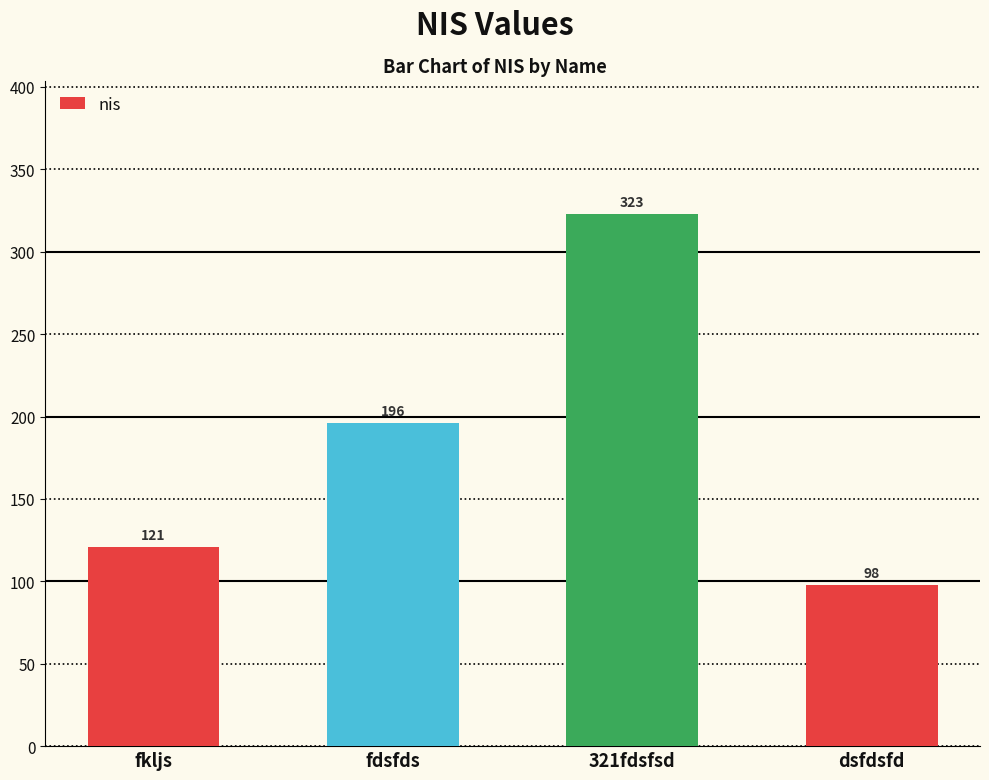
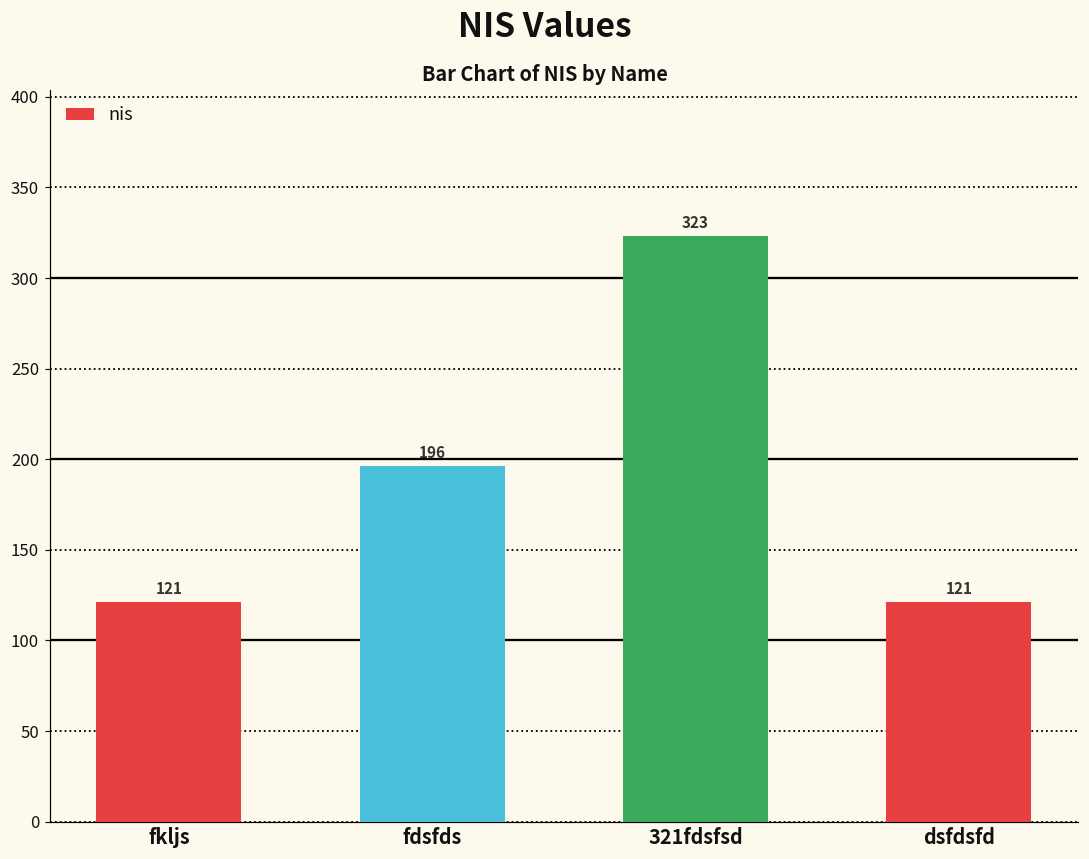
dsfdsfd: 98 -> 121
